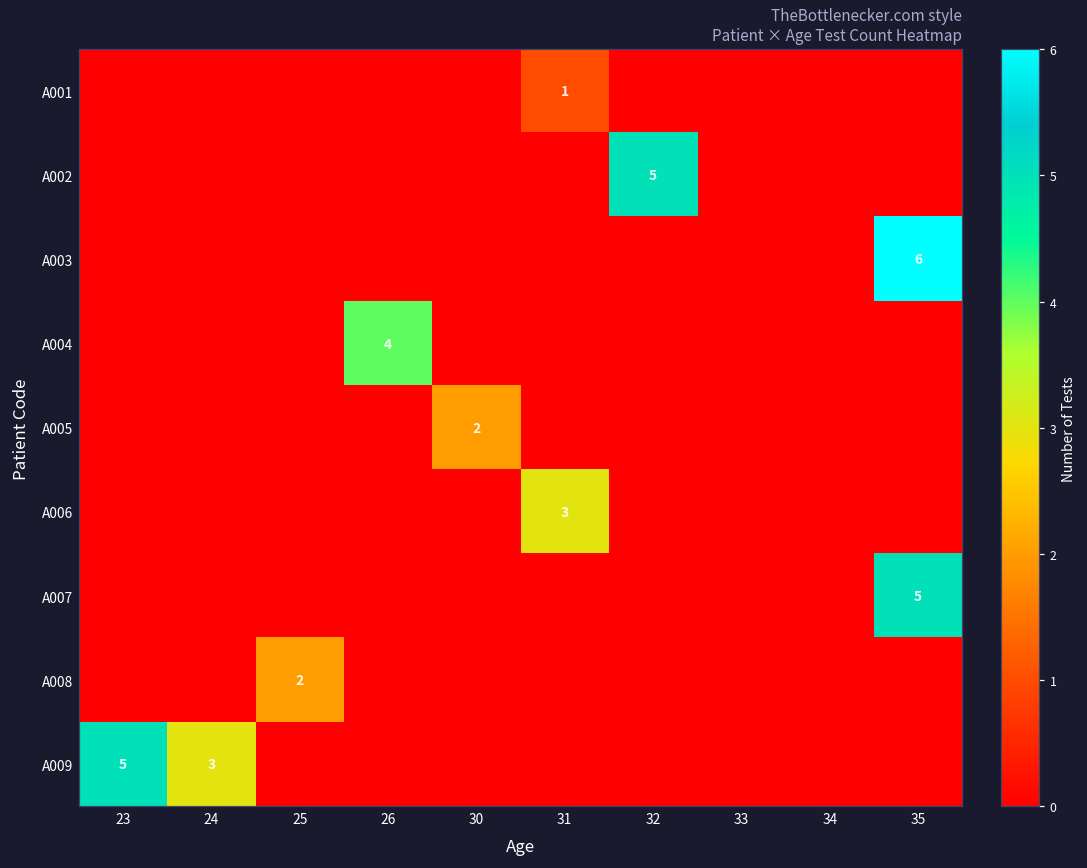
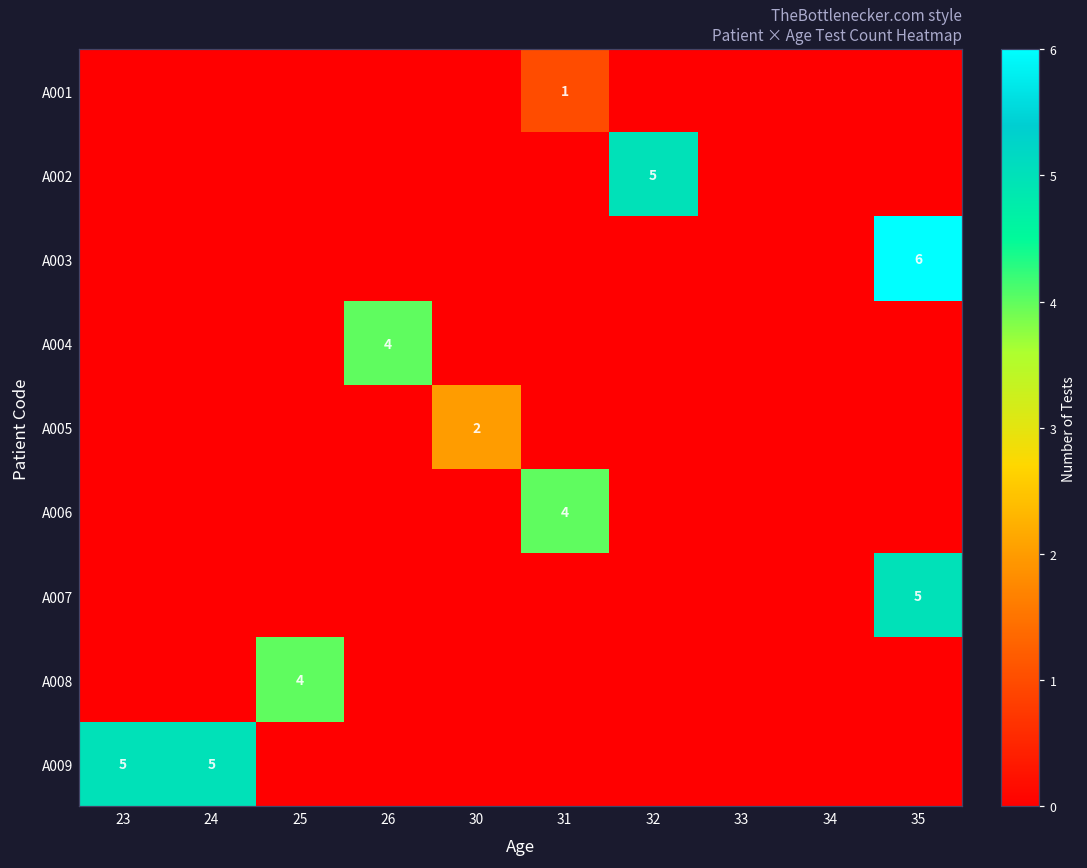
A006, 31: 3 -> 4
A008, 25: 2 -> 4
A009, 24: 3 -> 5
